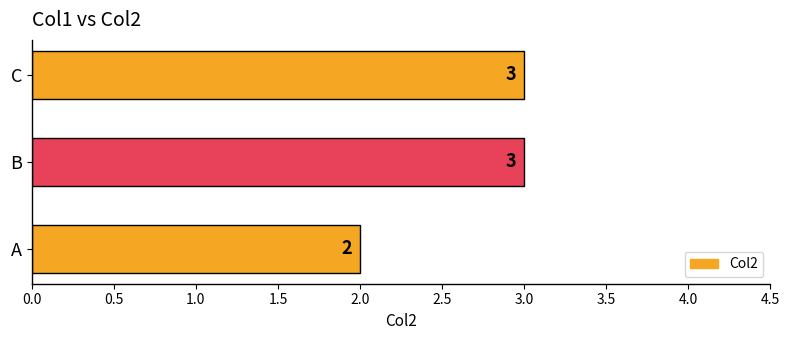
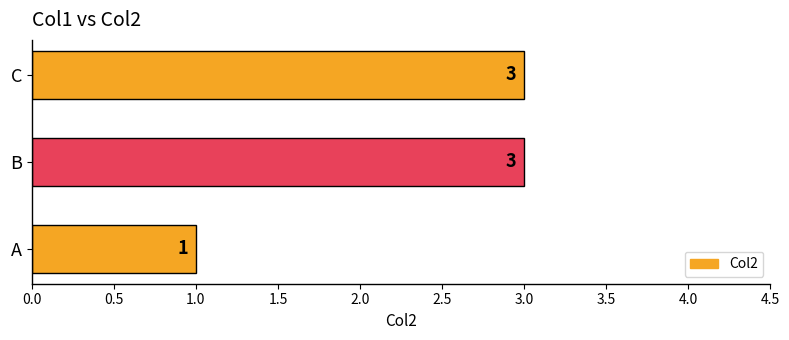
A: 2 -> 1
